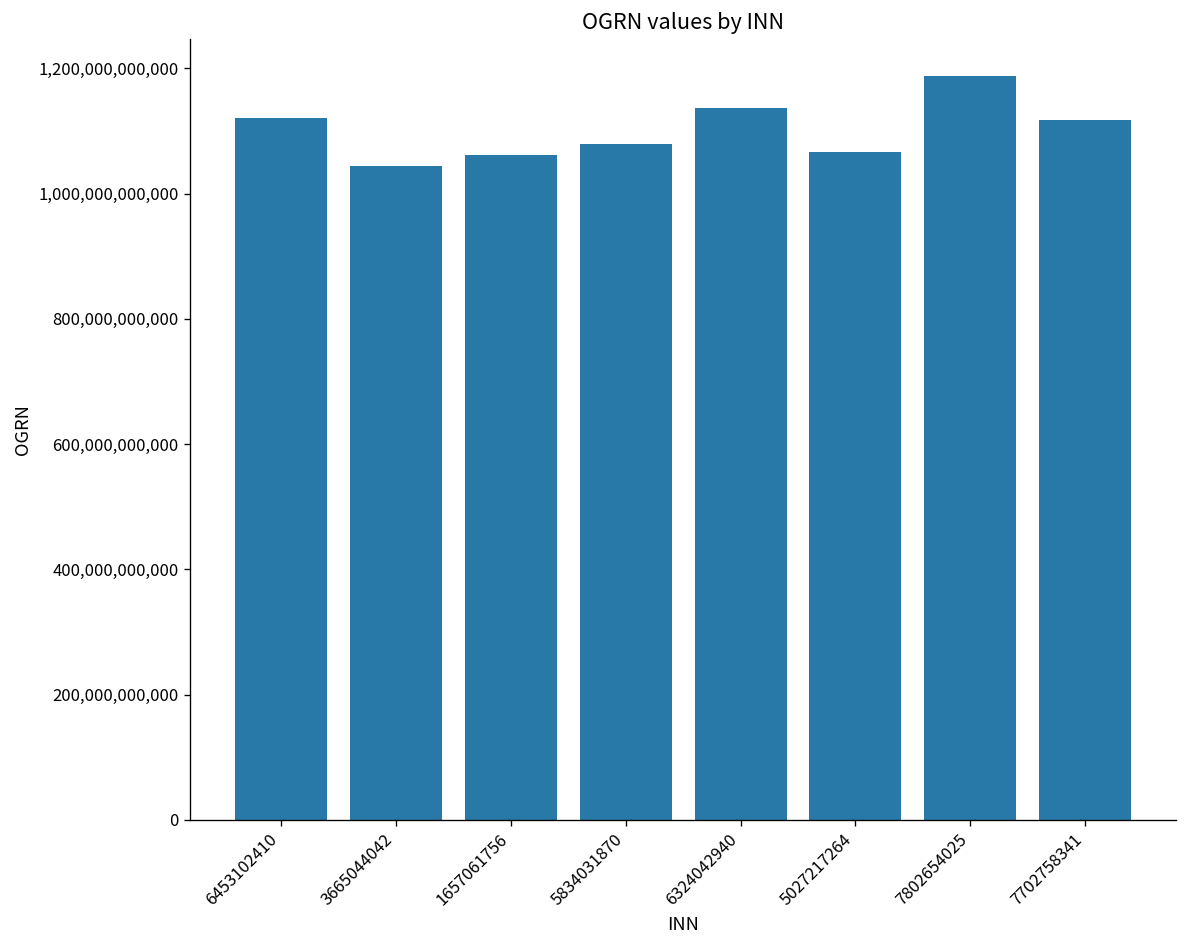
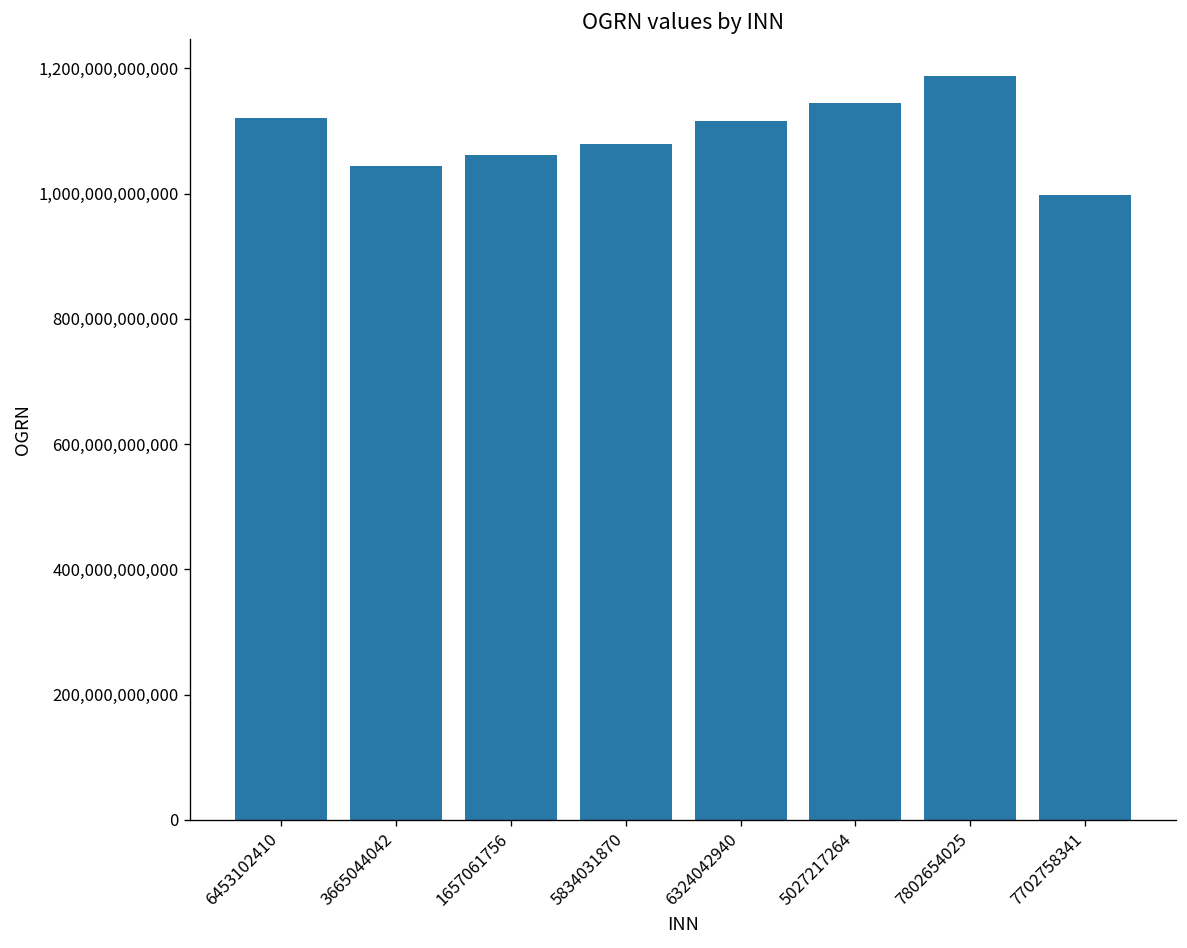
6324042940: 1,140,000,000,000 -> 1,120,000,000,000
5027217264: 1,070,000,000,000 -> 1,150,000,000,000
7702758341: 1,120,000,000,000 -> 1,000,000,000,000
